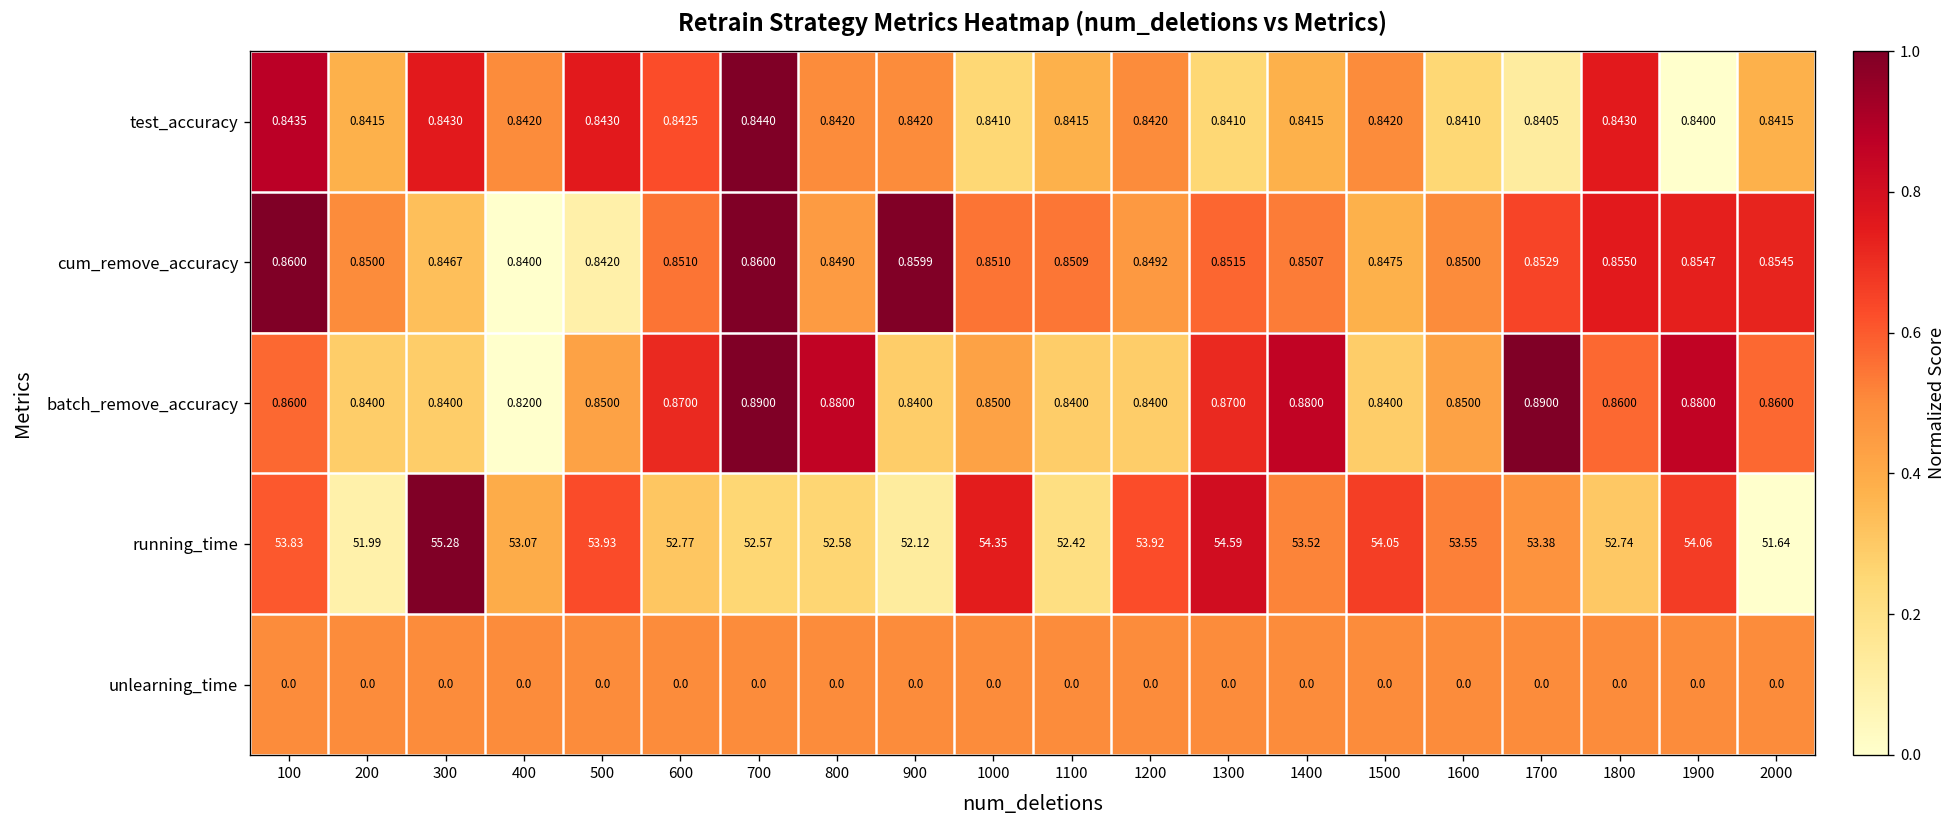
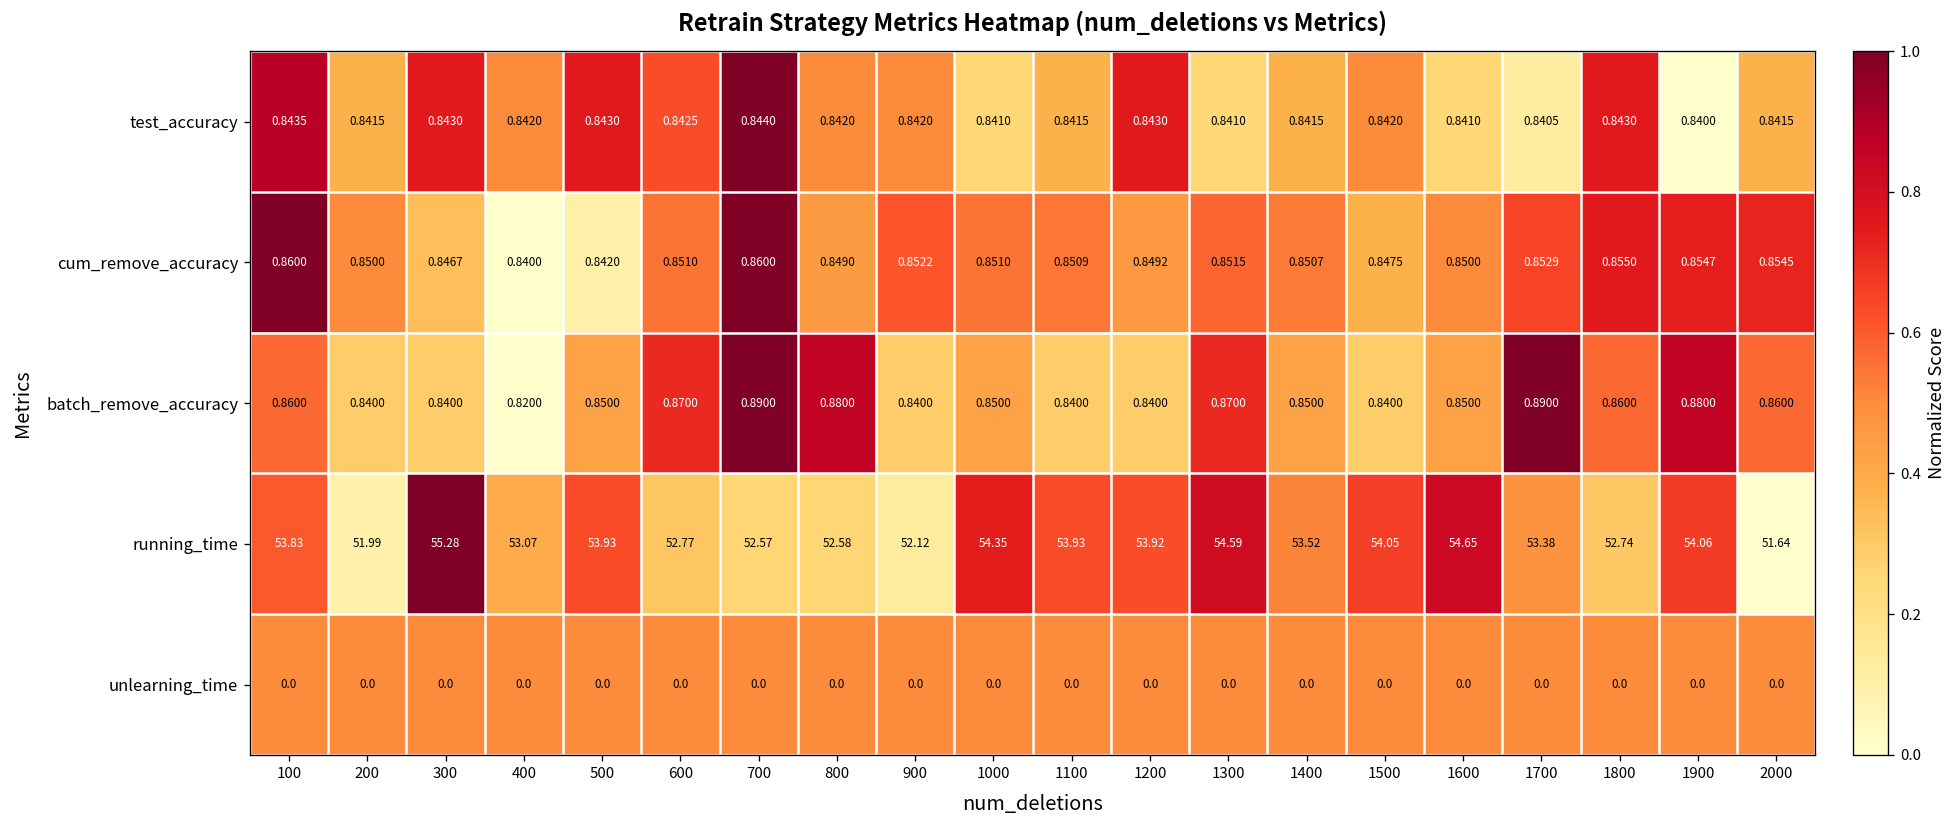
test_accuracy, 1200: 0.8420 -> 0.8430
cum_remove_accuracy, 900: 0.8599 -> 0.8522
batch_remove_accuracy, 1400: 0.8800 -> 0.8500
running_time, 1100: 52.42 -> 53.93
running_time, 1600: 53.55 -> 54.65
